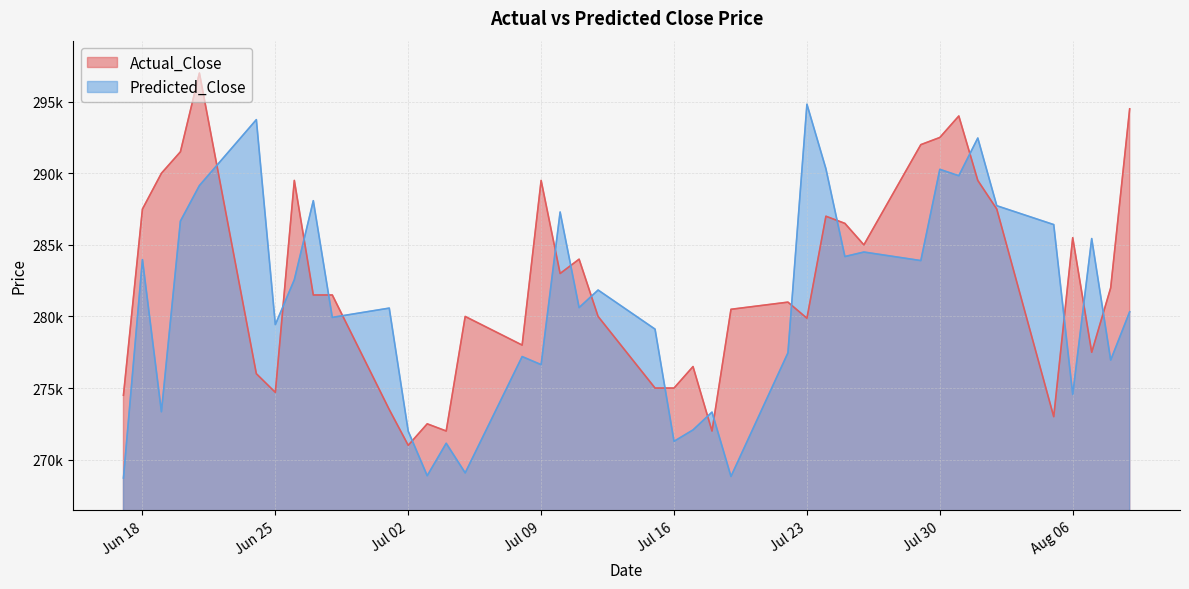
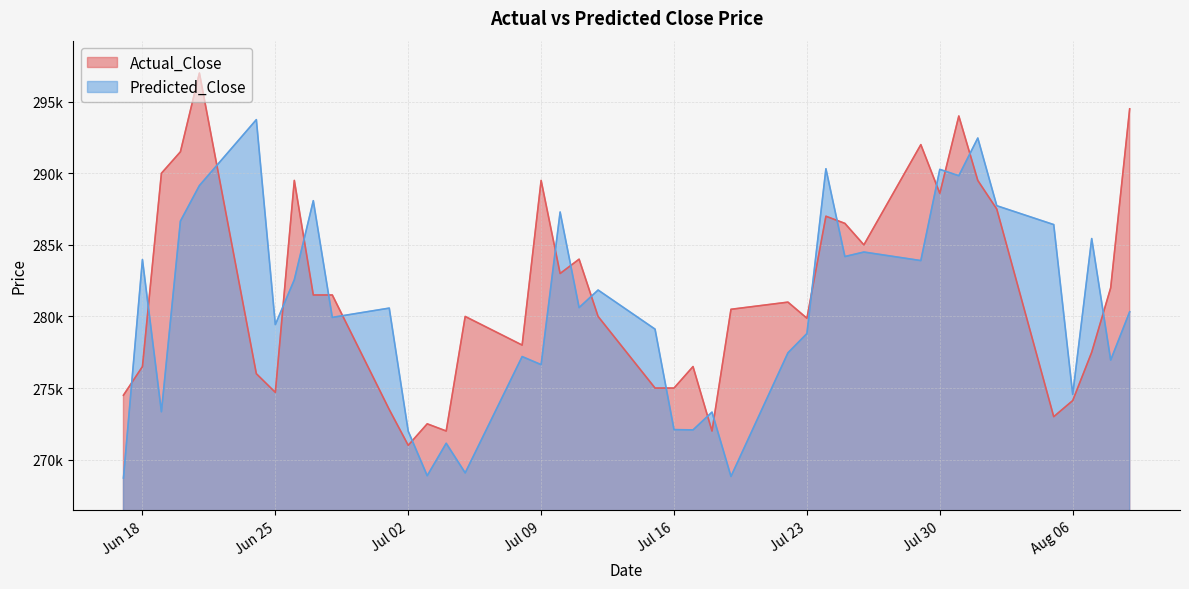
Actual_Close, Jun 18: 287500 -> 276500
Predicted_Close, Jul 16: 271300 -> 272100
Predicted_Close, Jul 23: 294800 -> 278800
Actual_Close, Jul 30: 292500 -> 288600
Actual_Close, Aug 06: 285500 -> 274100
